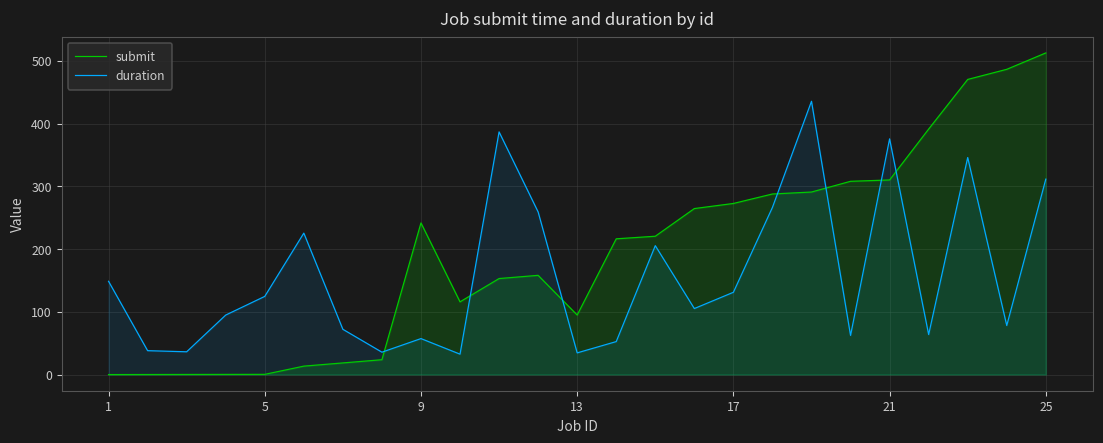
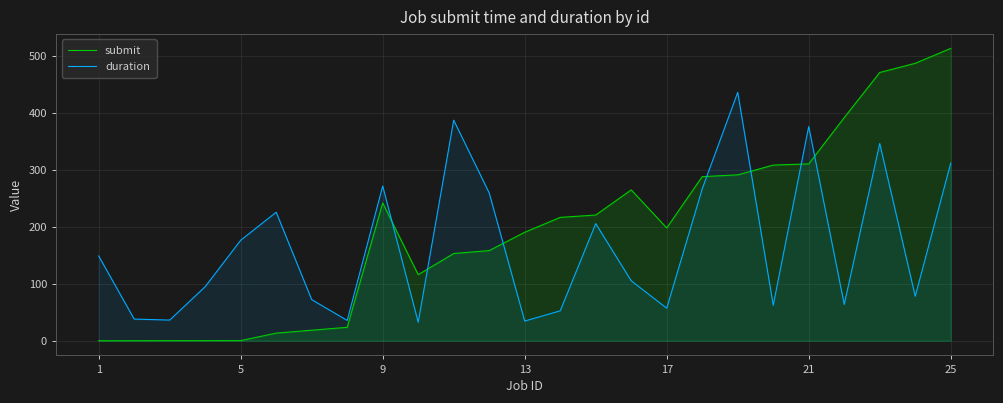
duration, 5: 120 -> 180
duration, 9: 60 -> 270
submit, 13: 90 -> 190
submit, 17: 270 -> 200
duration, 17: 130 -> 60
